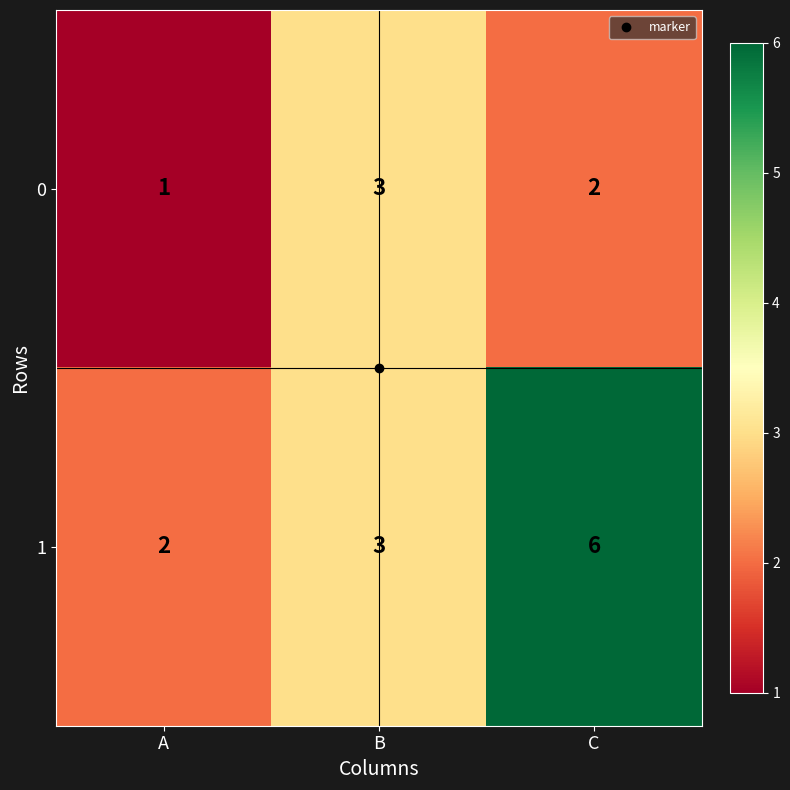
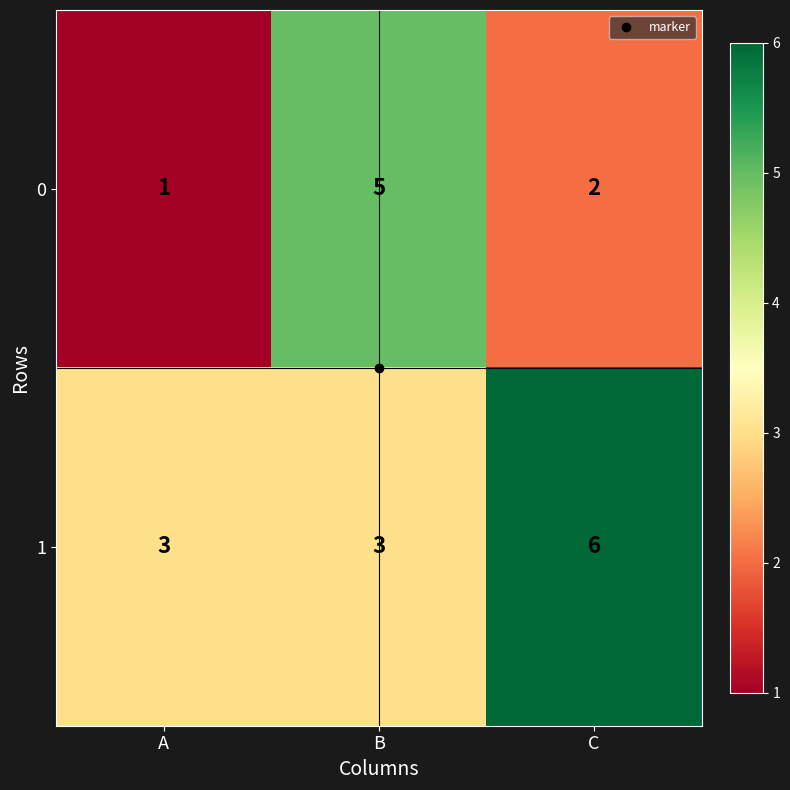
0, B: 3 -> 5
1, A: 2 -> 3
